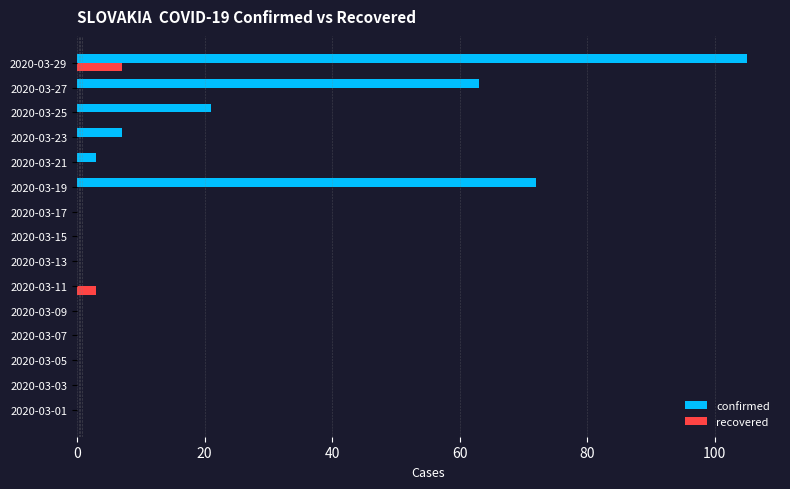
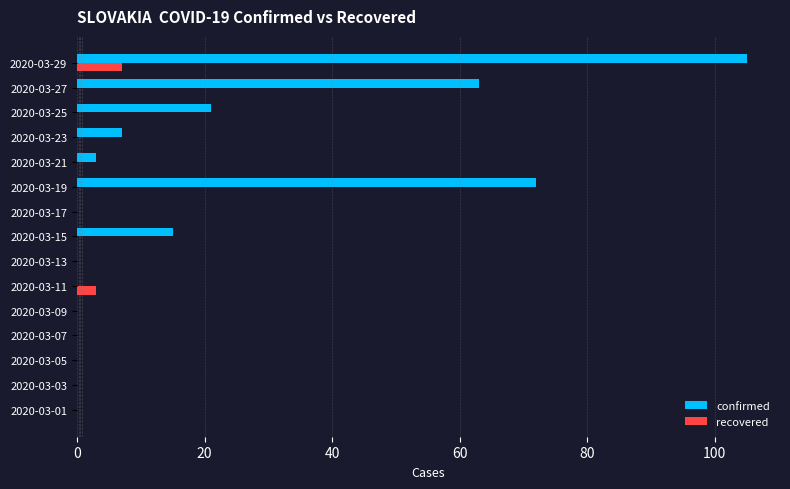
confirmed, 2020-03-15: 0 -> 15
